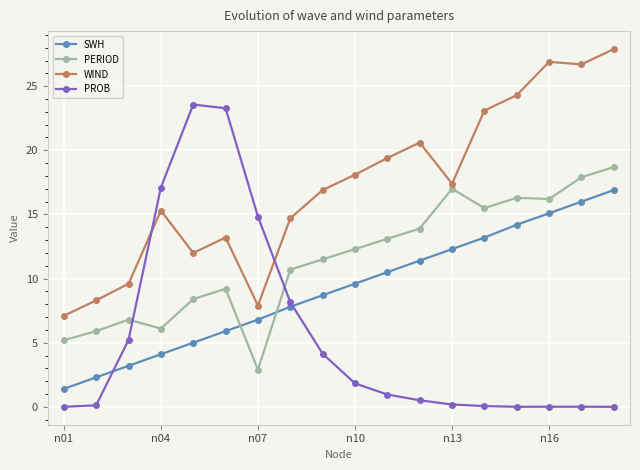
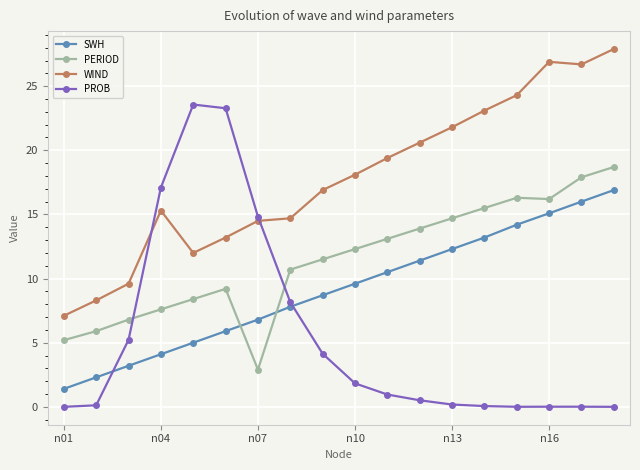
PERIOD, n04: 6.1 -> 7.6
WIND, n07: 7.9 -> 14.5
PERIOD, n13: 17.0 -> 14.7
WIND, n13: 17.4 -> 21.8
